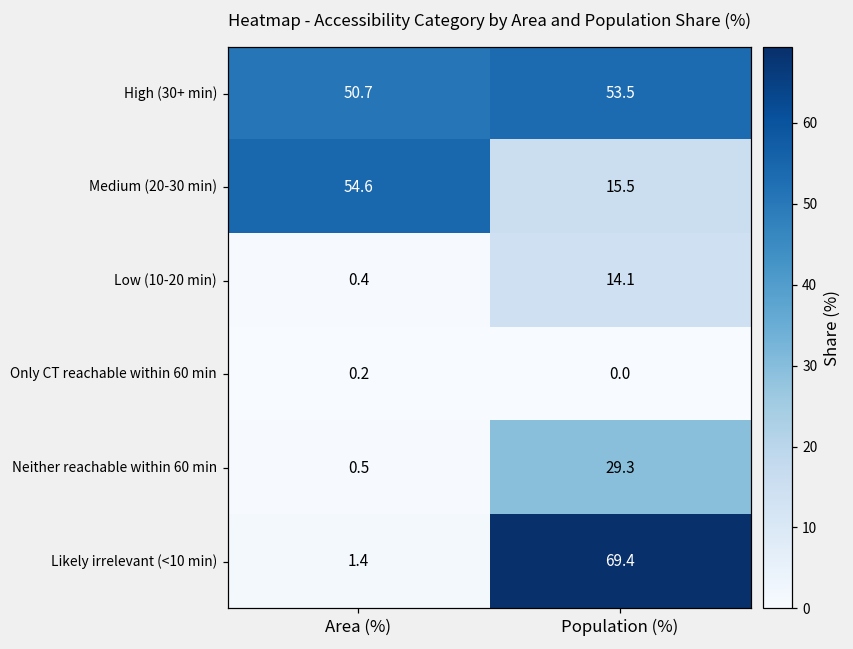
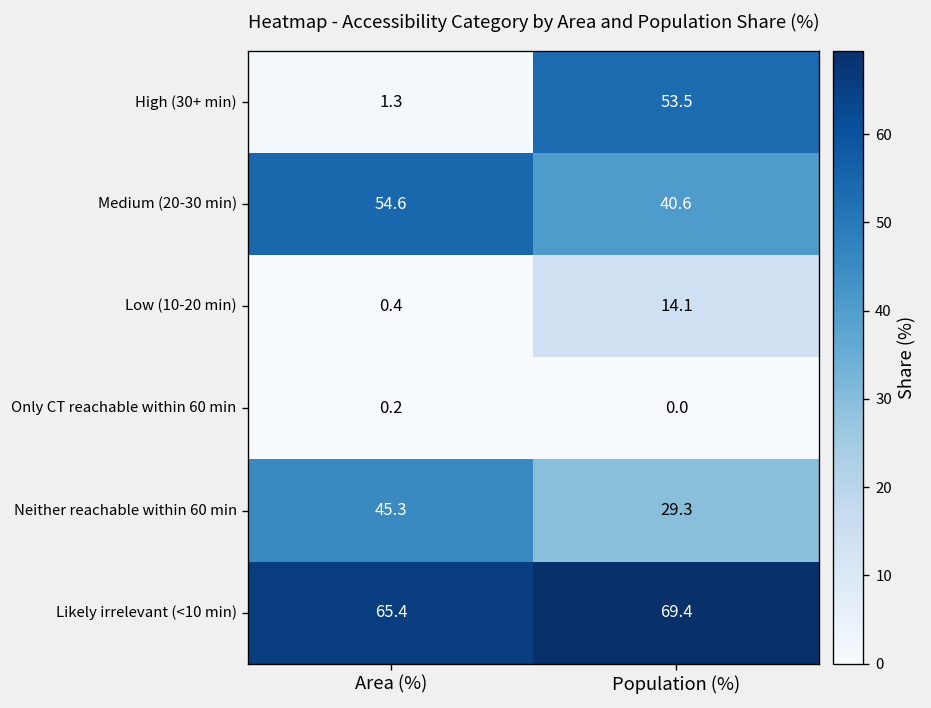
High (30+ min), Area (%): 50.7 -> 1.3
Medium (20-30 min), Population (%): 15.5 -> 40.6
Neither reachable within 60 min, Area (%): 0.5 -> 45.3
Likely irrelevant (<10 min), Area (%): 1.4 -> 65.4
